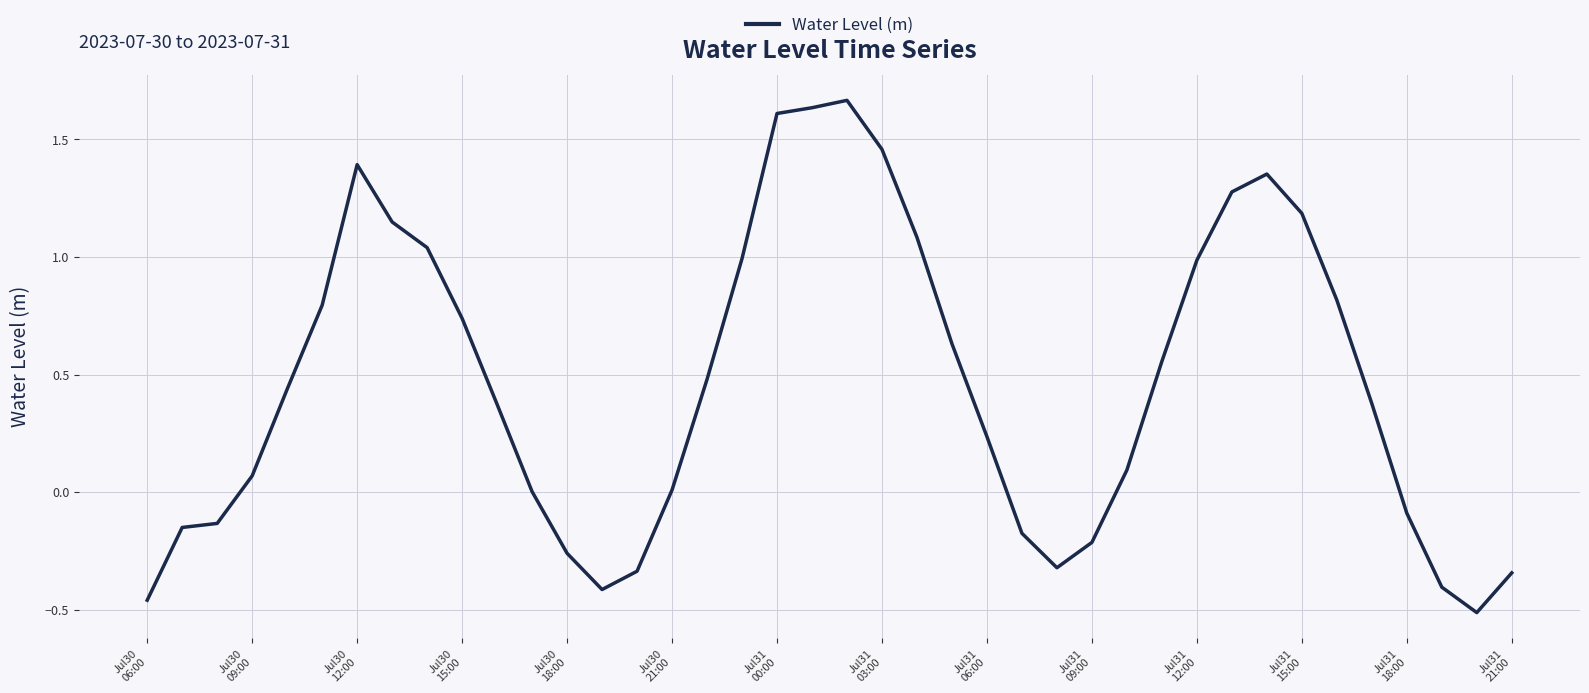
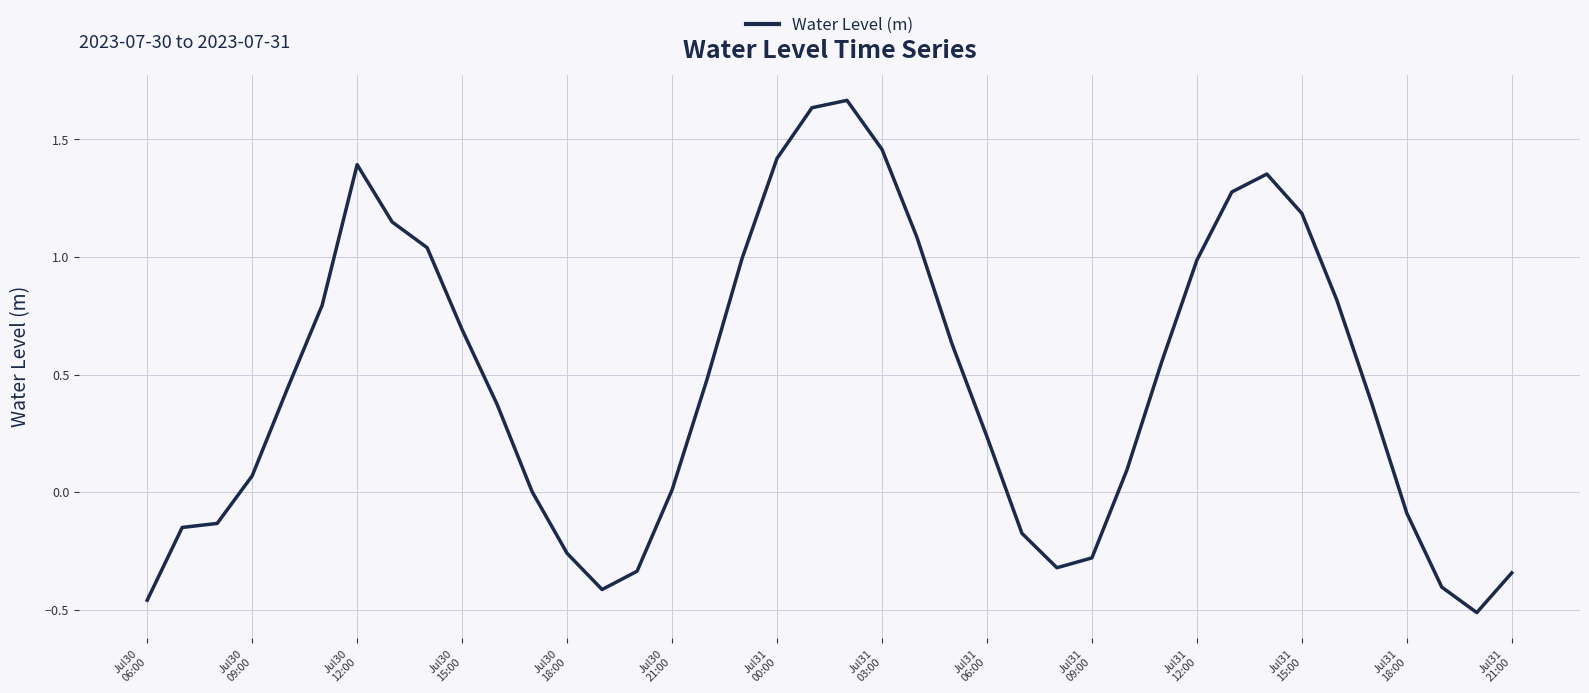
Jul30 15:00: 0.74 -> 0.69
Jul31 00:00: 1.61 -> 1.42
Jul31 09:00: -0.21 -> -0.28
